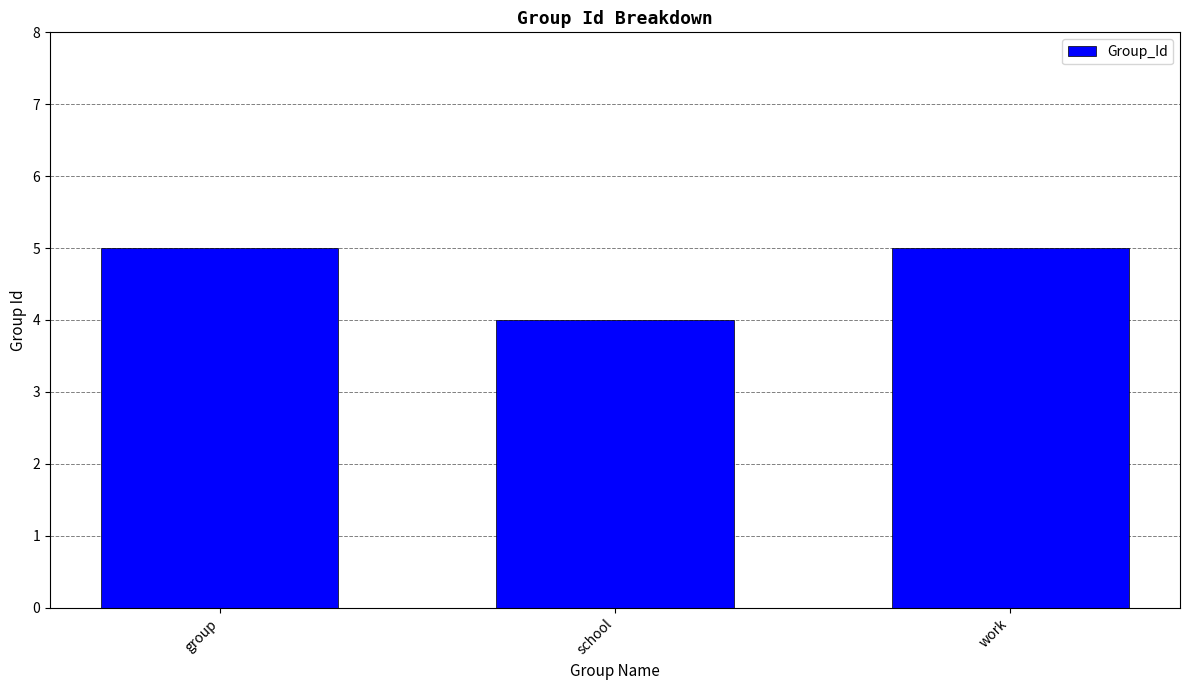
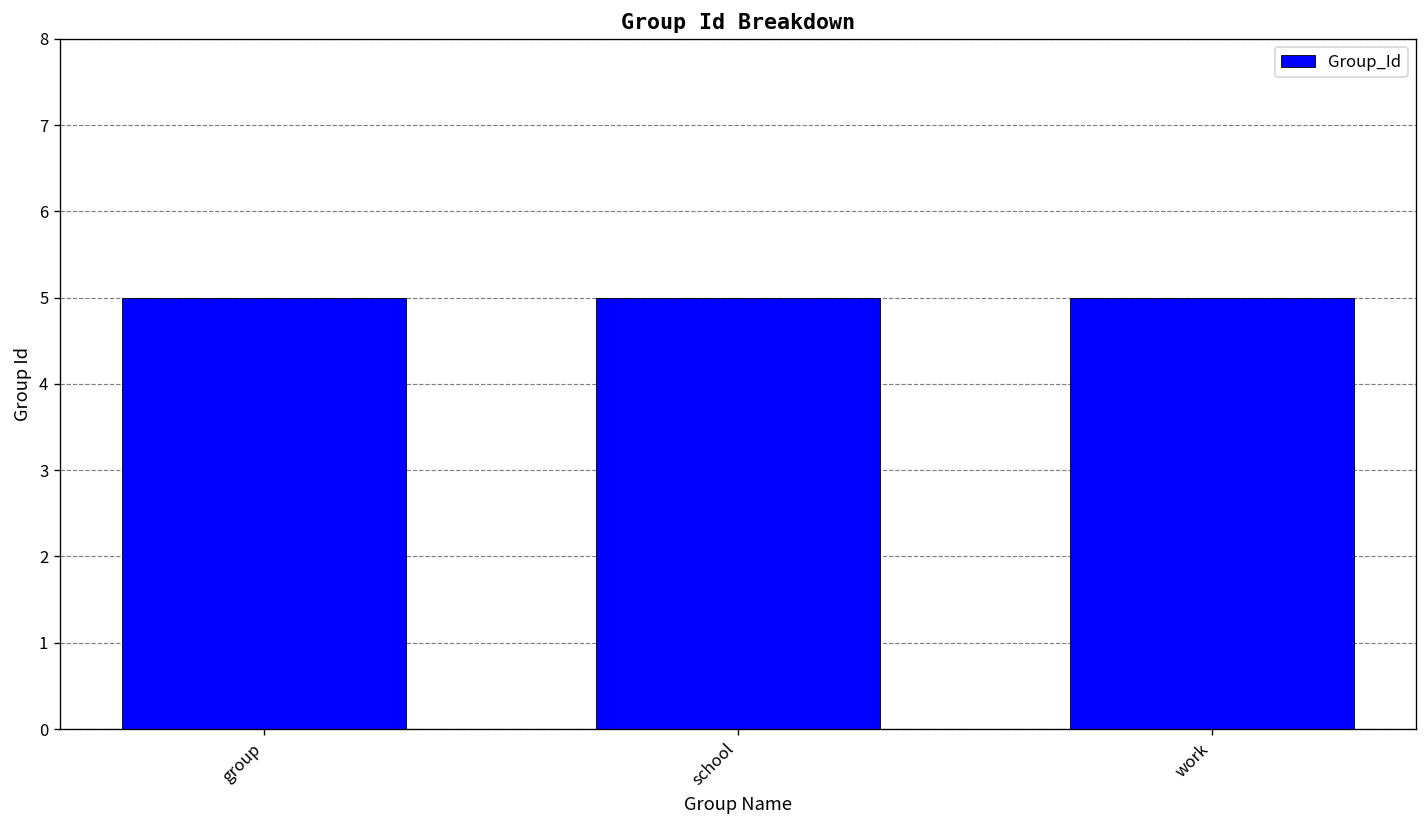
school: 4 -> 5
